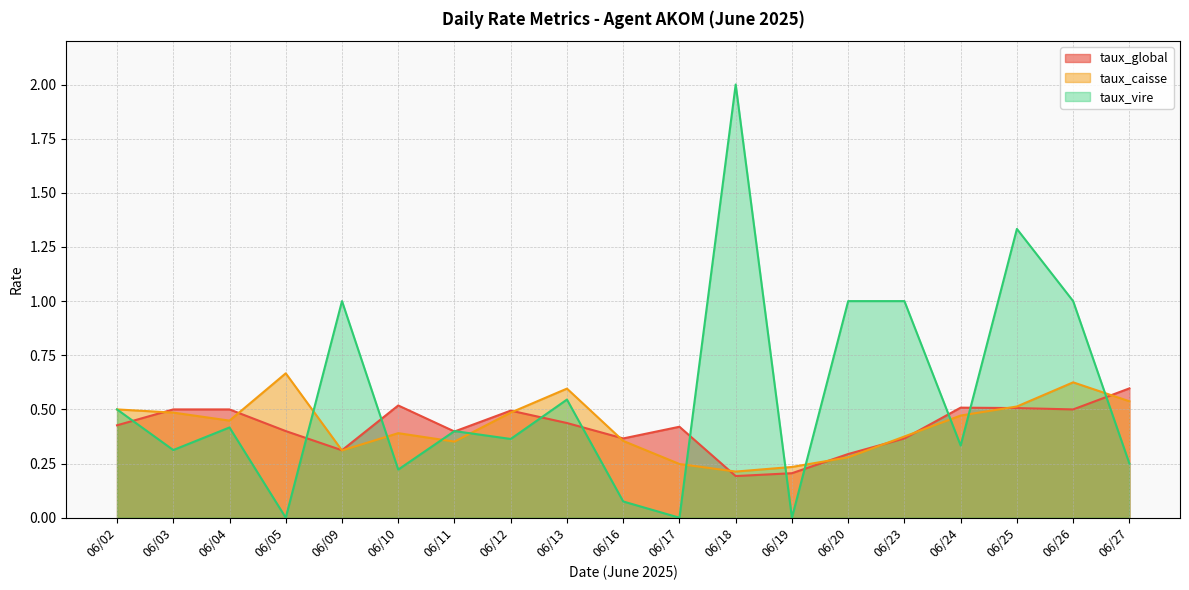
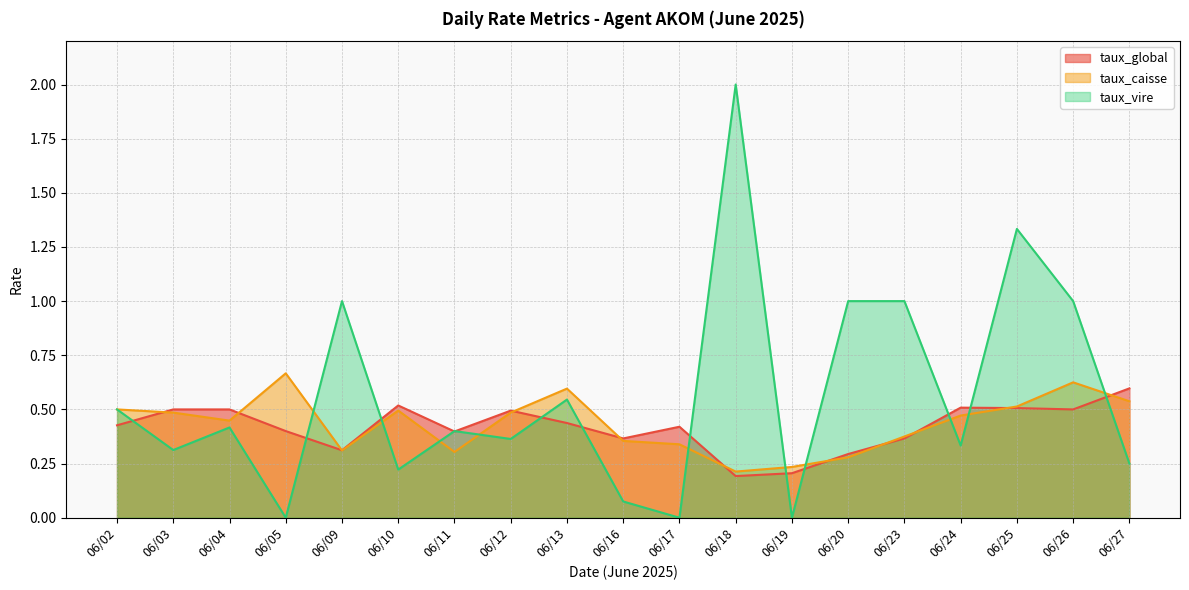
taux_caisse, 06/10: 0.39 -> 0.49
taux_caisse, 06/11: 0.35 -> 0.30
taux_caisse, 06/17: 0.25 -> 0.34
